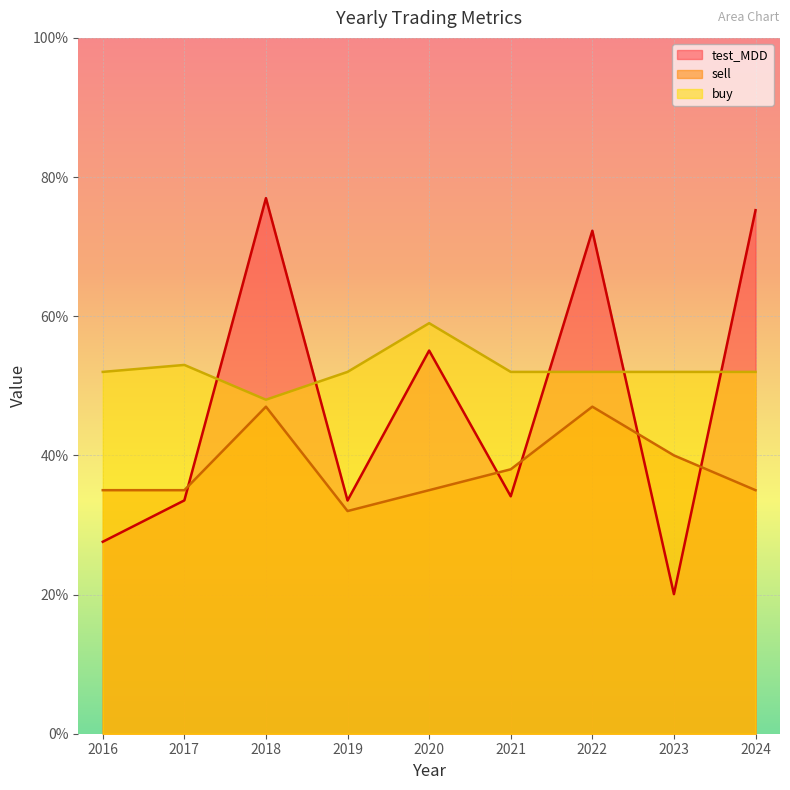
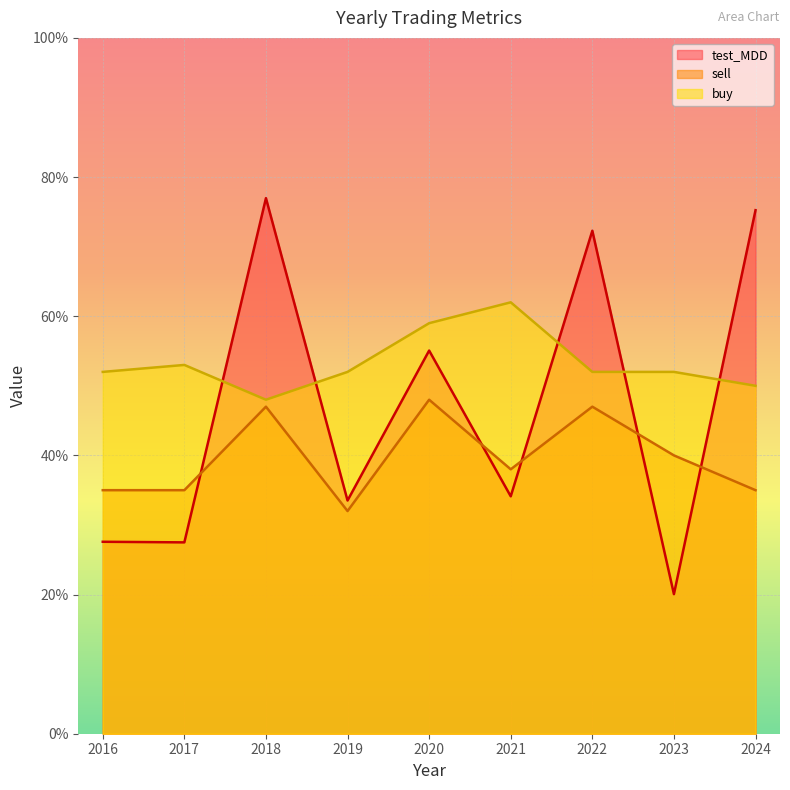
test_MDD, 2017: 34% -> 27%
sell, 2020: 35% -> 48%
buy, 2021: 52% -> 62%
buy, 2024: 52% -> 50%
